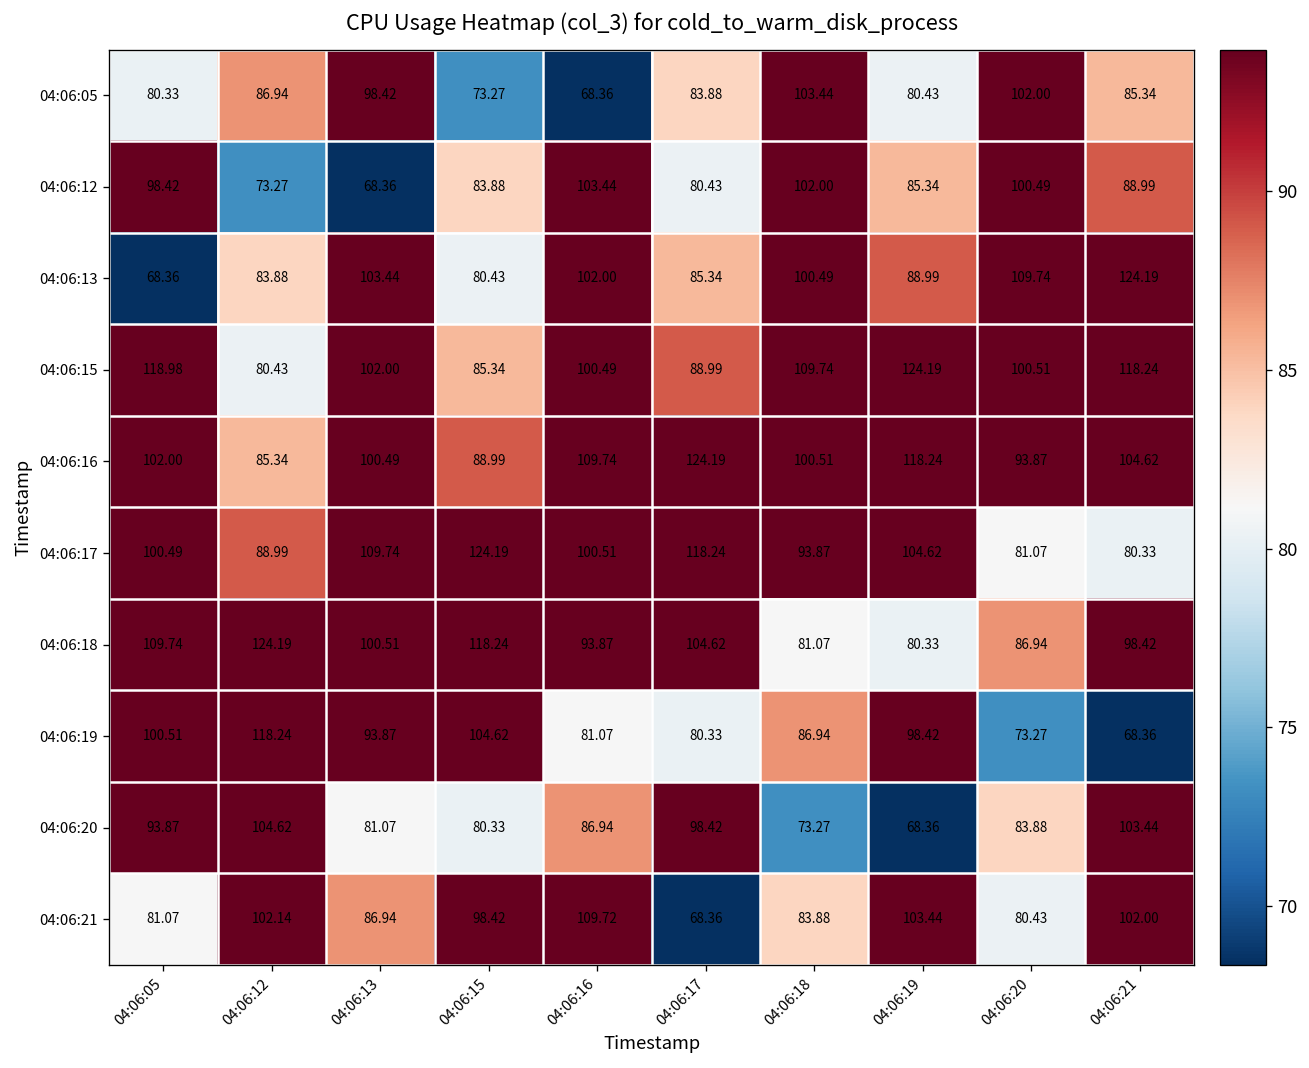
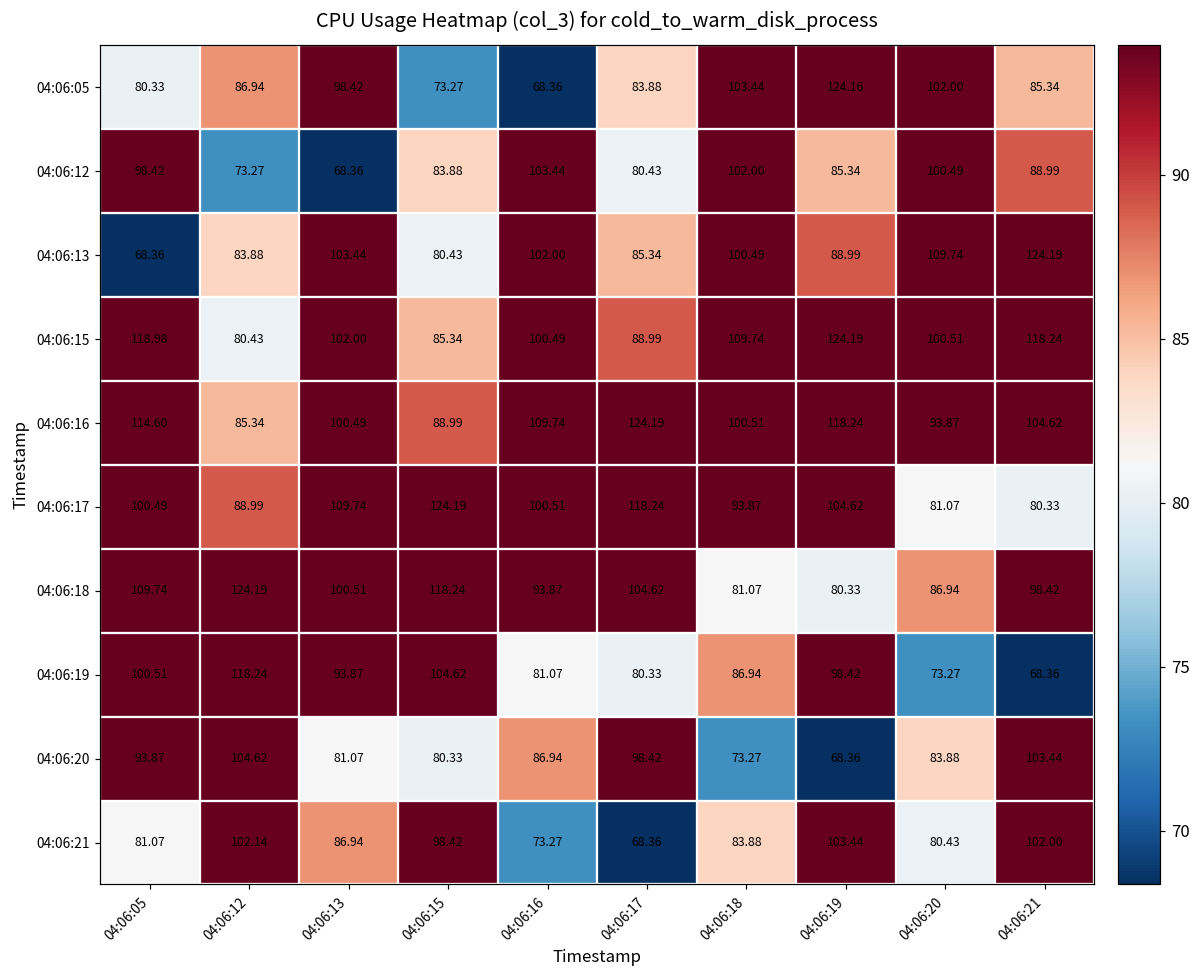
04:06:05, 04:06:19: 80.43 -> 124.16
04:06:16, 04:06:05: 102.00 -> 114.60
04:06:21, 04:06:16: 109.72 -> 73.27
